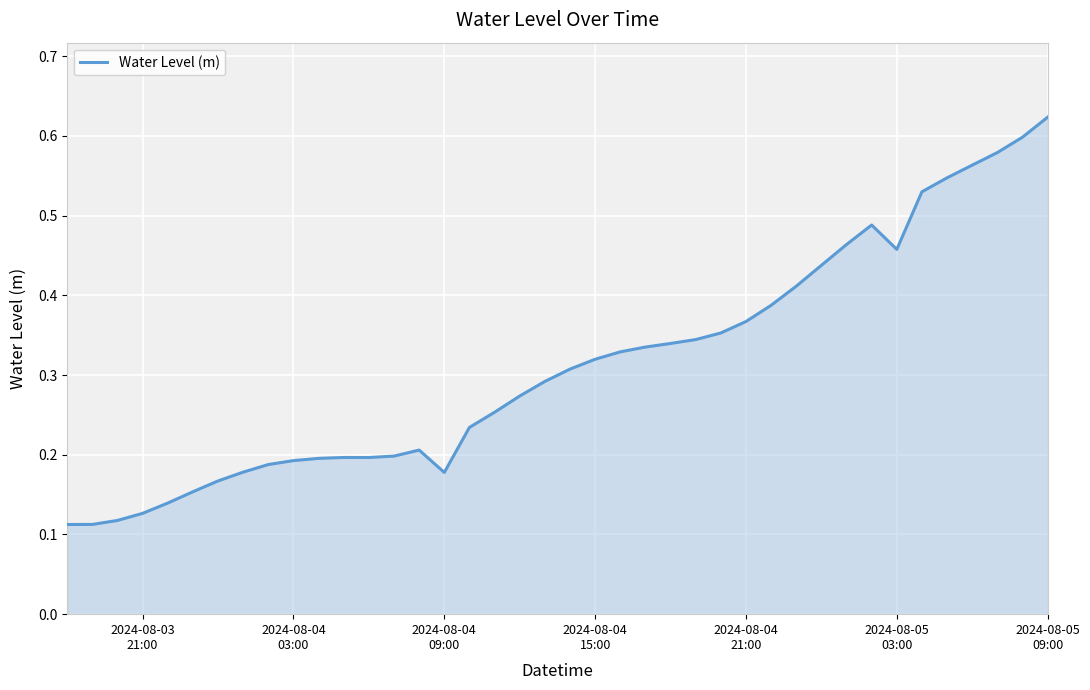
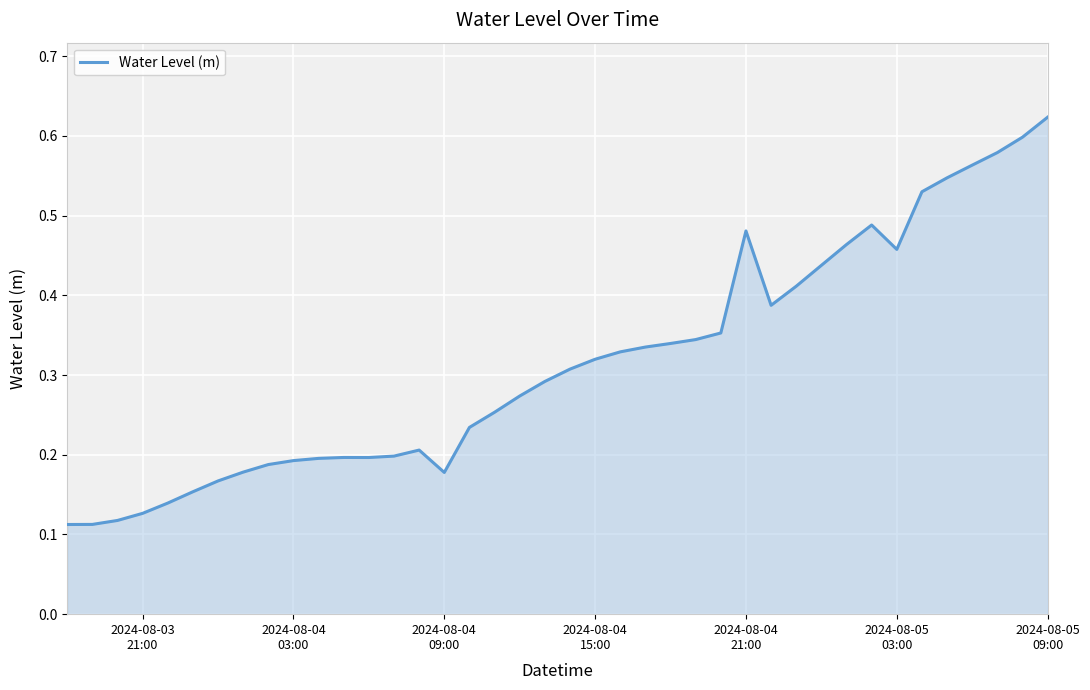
2024-08-04 21:00: 0.37 -> 0.48
